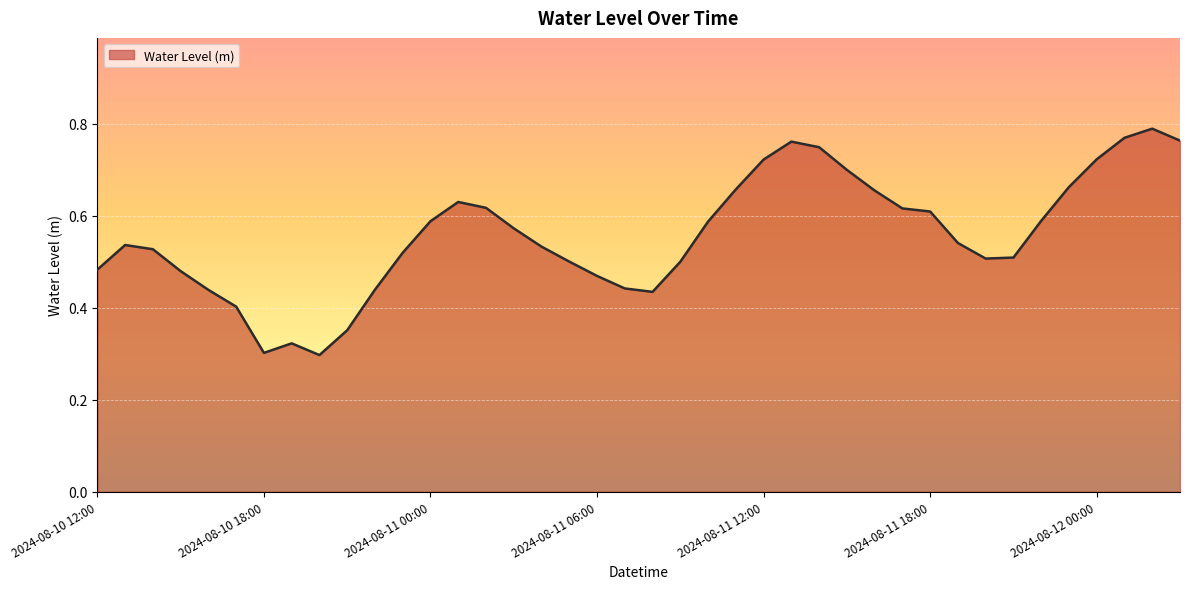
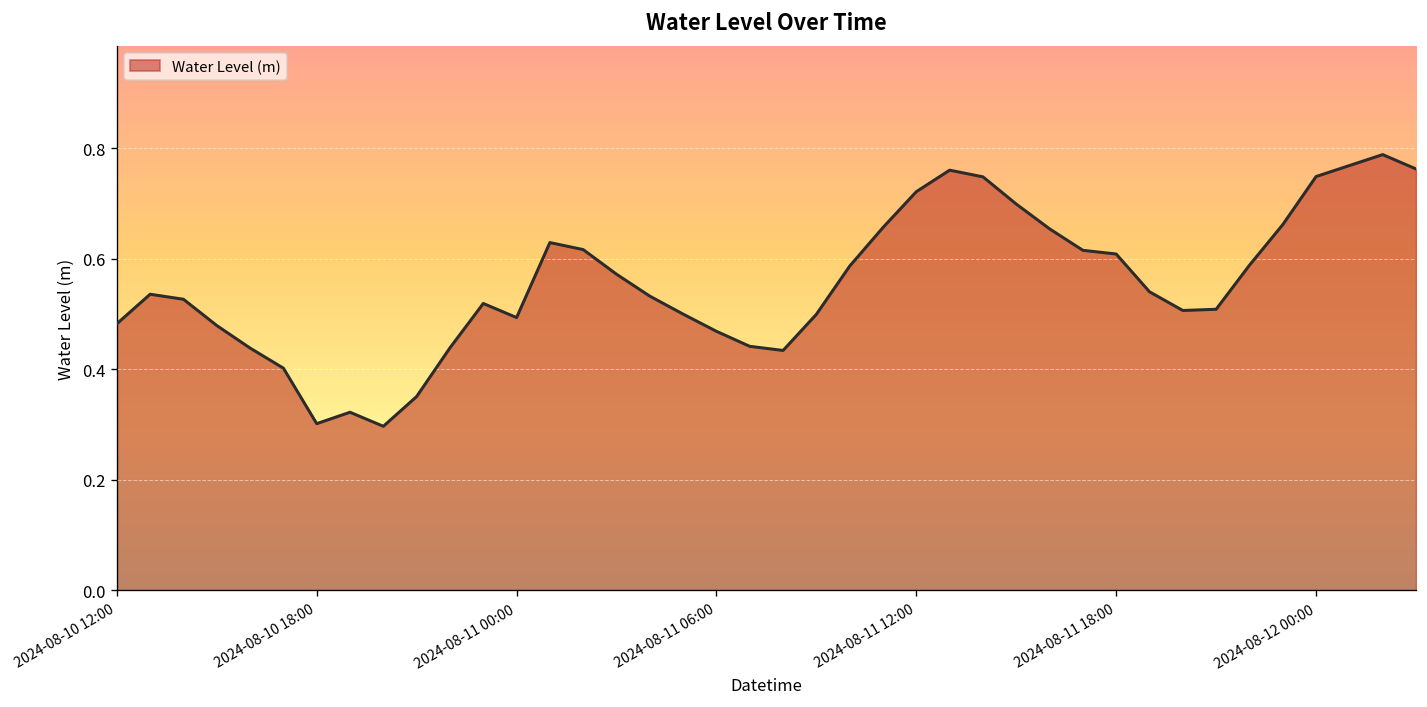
2024-08-11 00:00: 0.59 -> 0.49
2024-08-12 00:00: 0.72 -> 0.75
